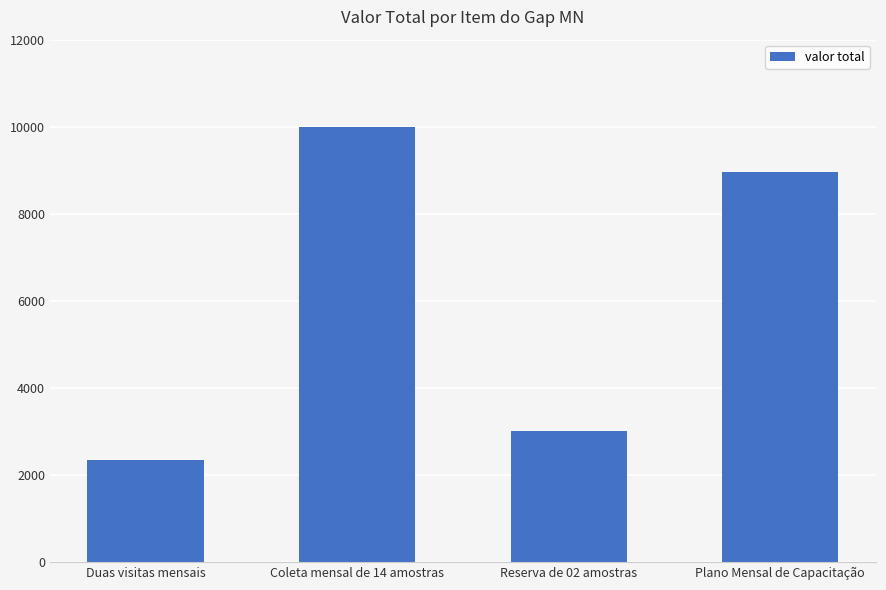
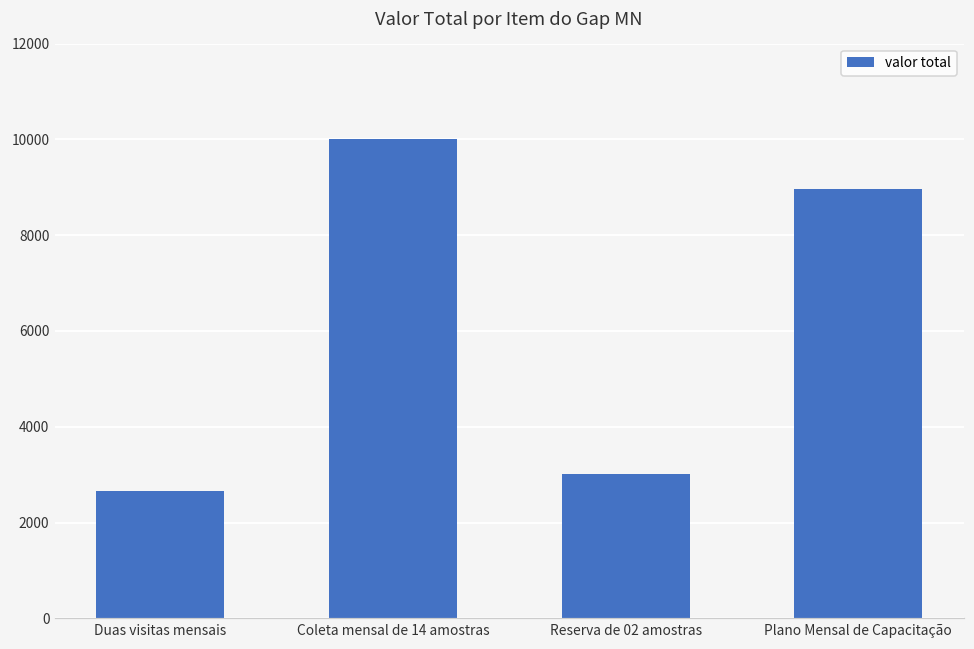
Duas visitas mensais: 2300 -> 2700
